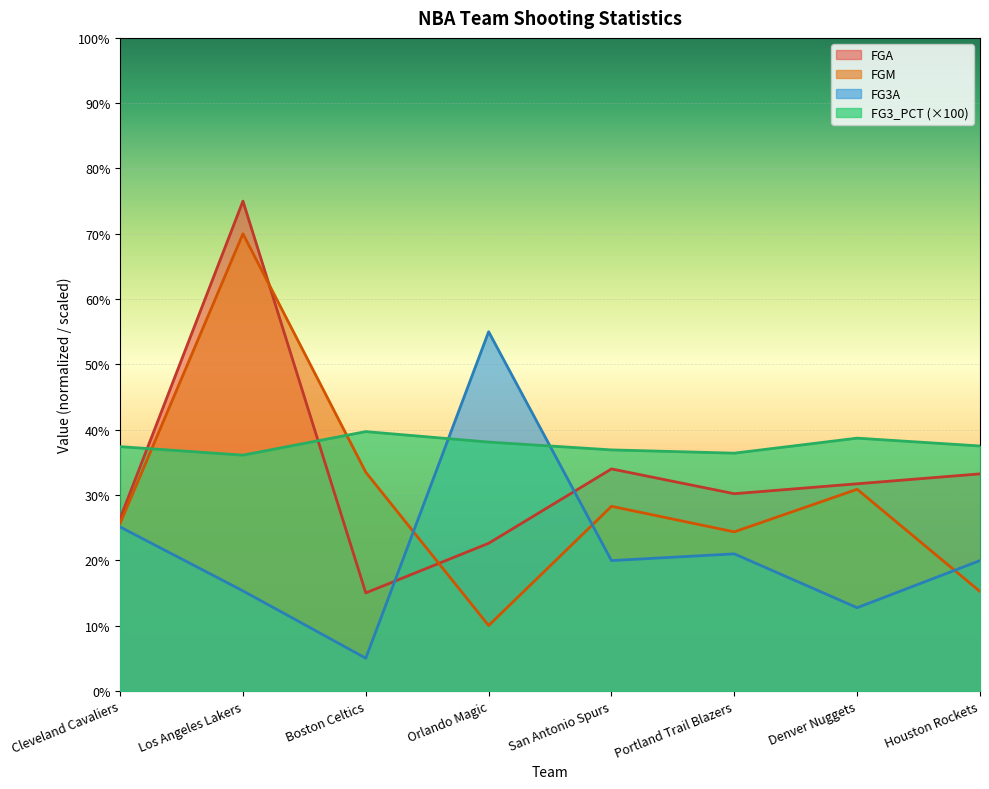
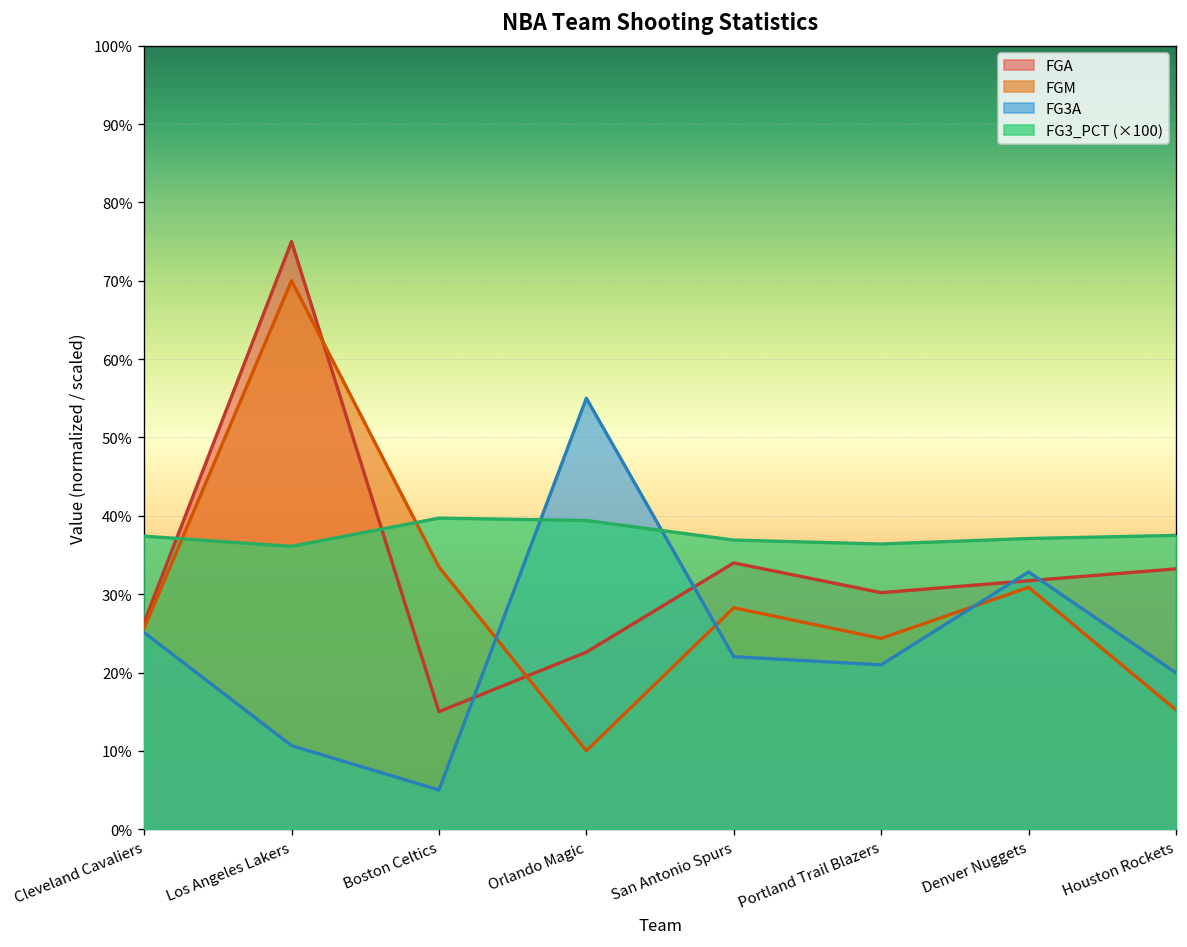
FG3A, Los Angeles Lakers: 15% -> 11%
FG3_PCT (×100), Orlando Magic: 38% -> 39%
FG3A, San Antonio Spurs: 20% -> 22%
FG3A, Denver Nuggets: 13% -> 33%
FG3_PCT (×100), Denver Nuggets: 39% -> 37%
